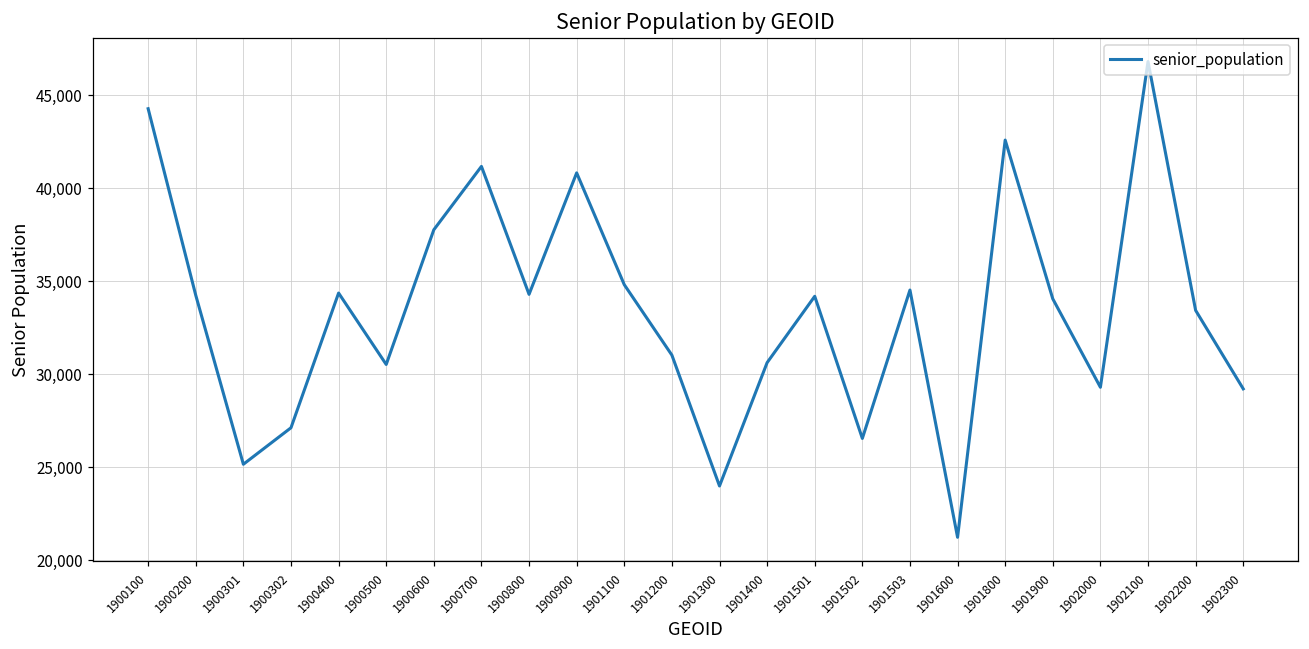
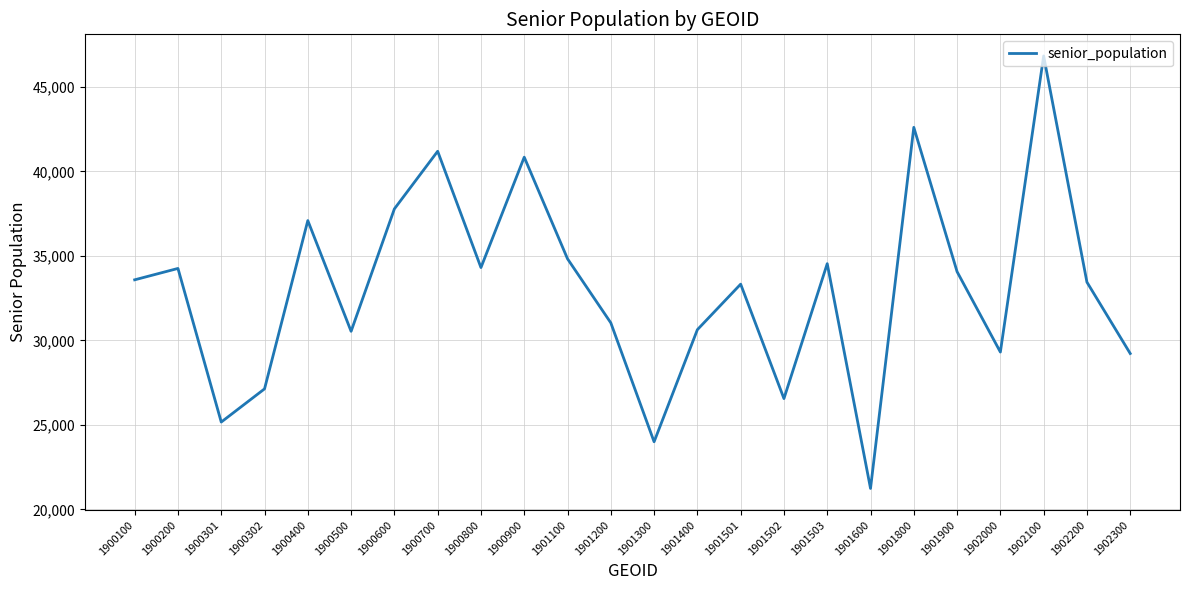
1900100: 44,300 -> 33,600
1900400: 34,400 -> 37,100
1901501: 34,200 -> 33,300
